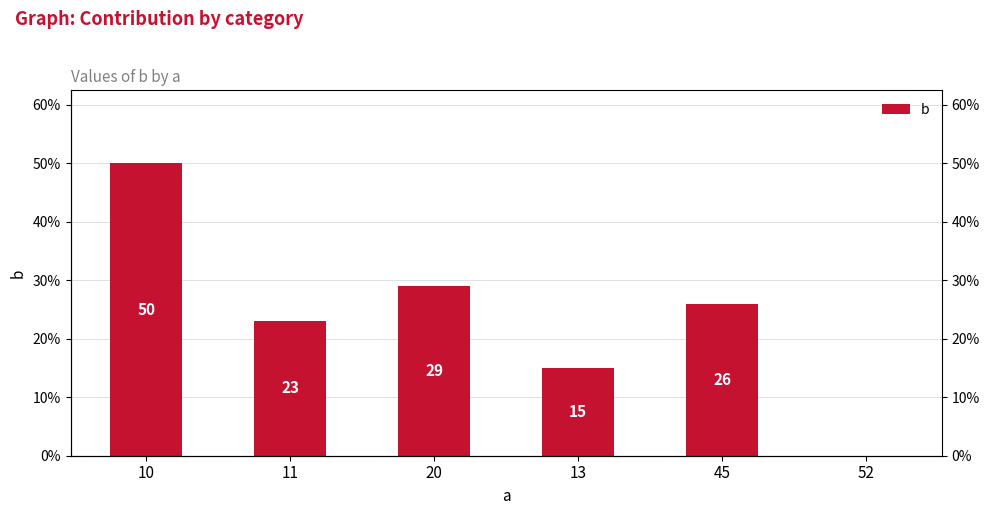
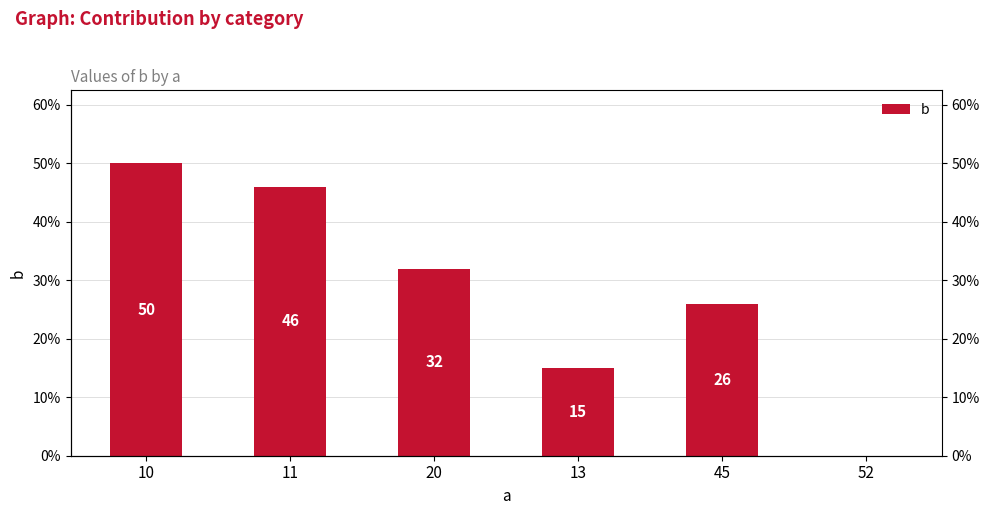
11: 23 -> 46
20: 29 -> 32
